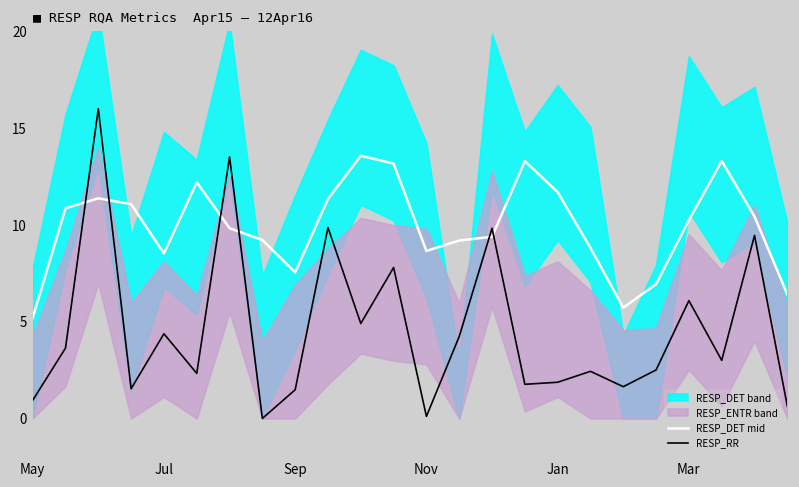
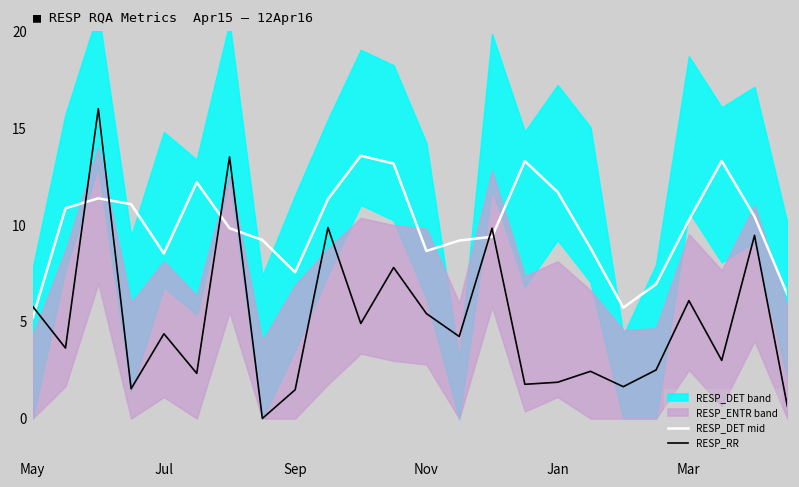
RESP_RR, May: 0.9 -> 5.8
RESP_RR, Nov: 0.1 -> 5.4
